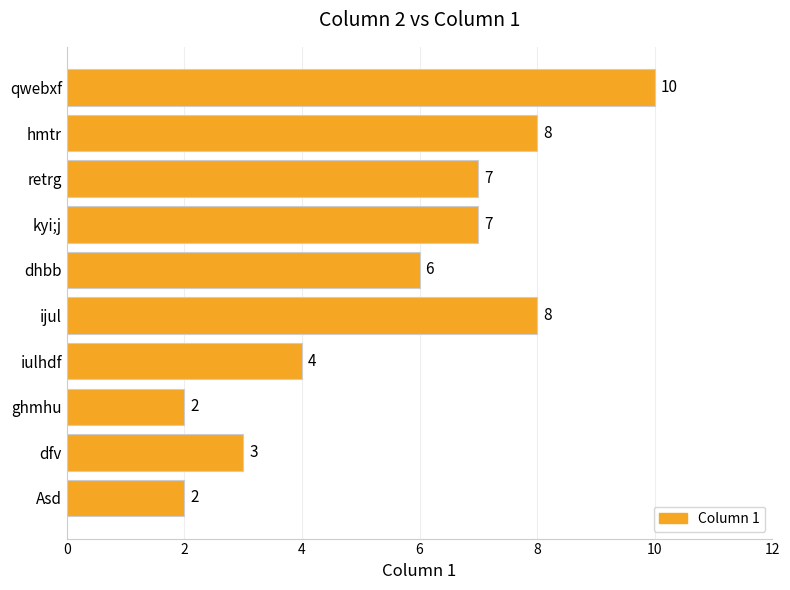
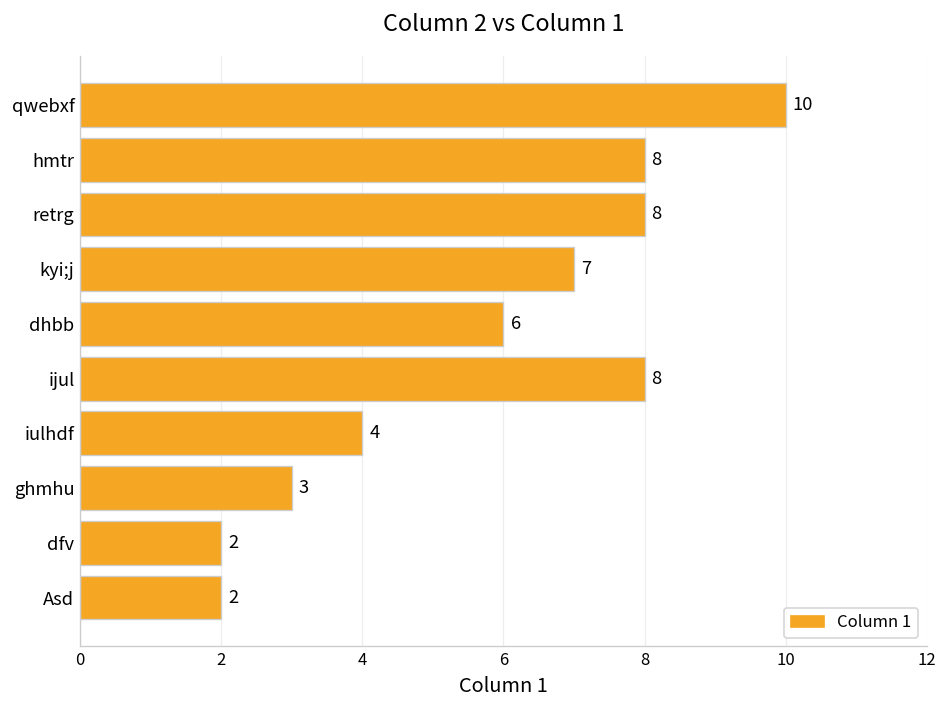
retrg: 7 -> 8
ghmhu: 2 -> 3
dfv: 3 -> 2
